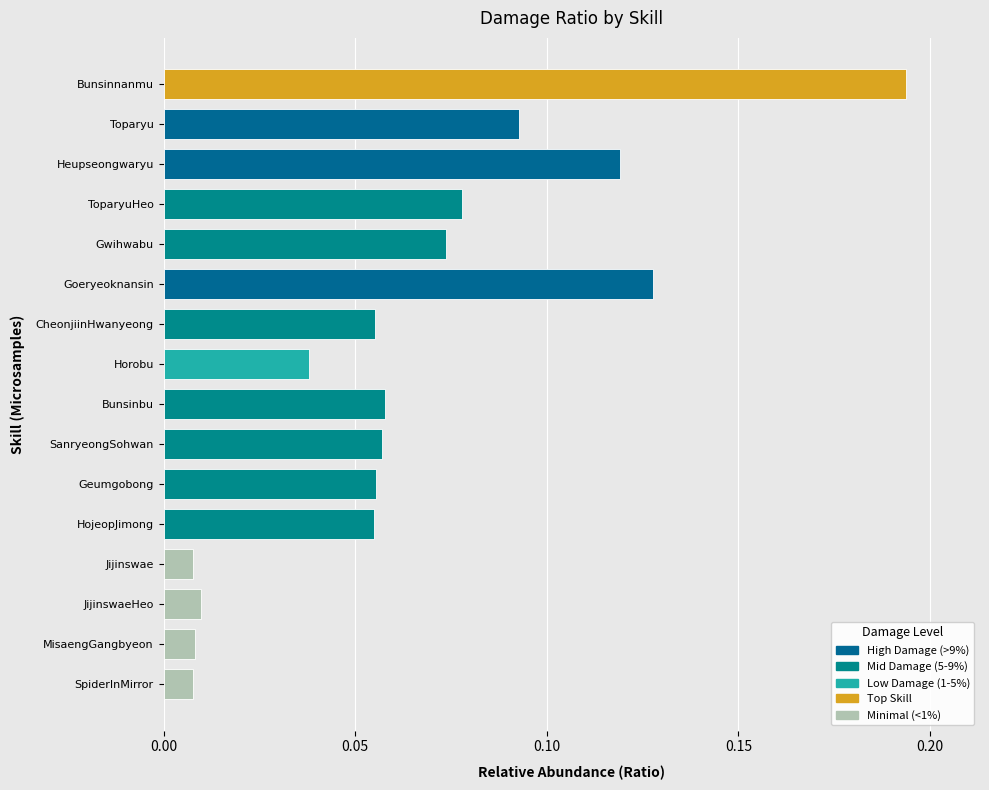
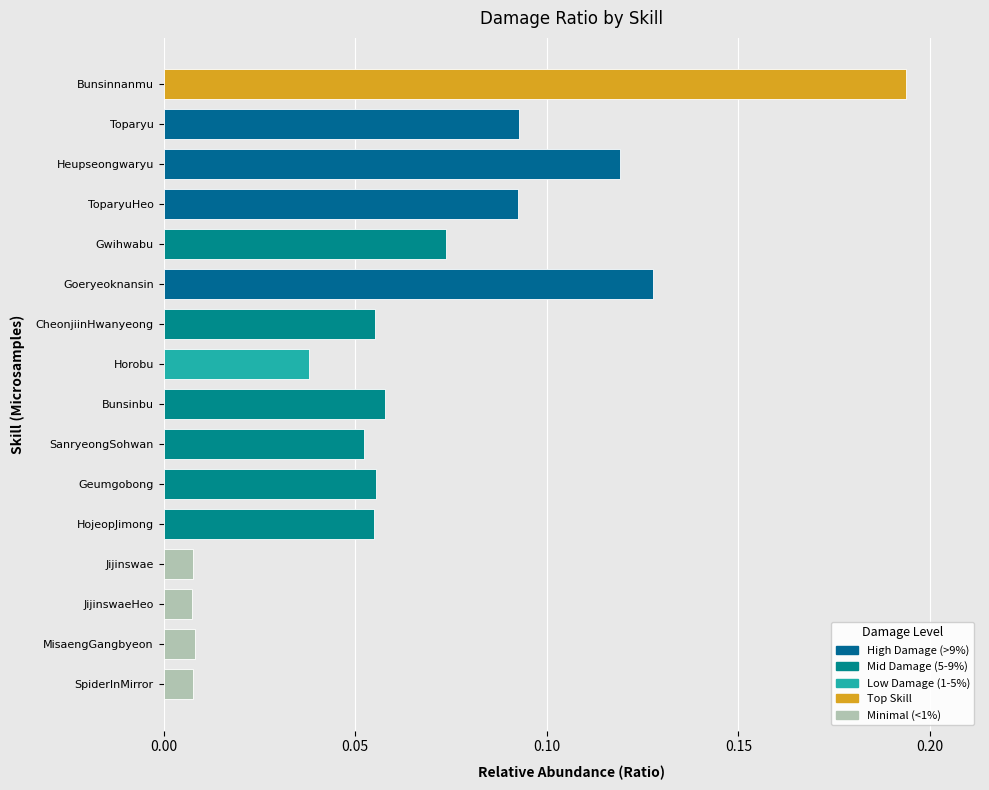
ToparyuHeo: 0.078 -> 0.093
SanryeongSohwan: 0.057 -> 0.052
JijinswaeHeo: 0.010 -> 0.007
